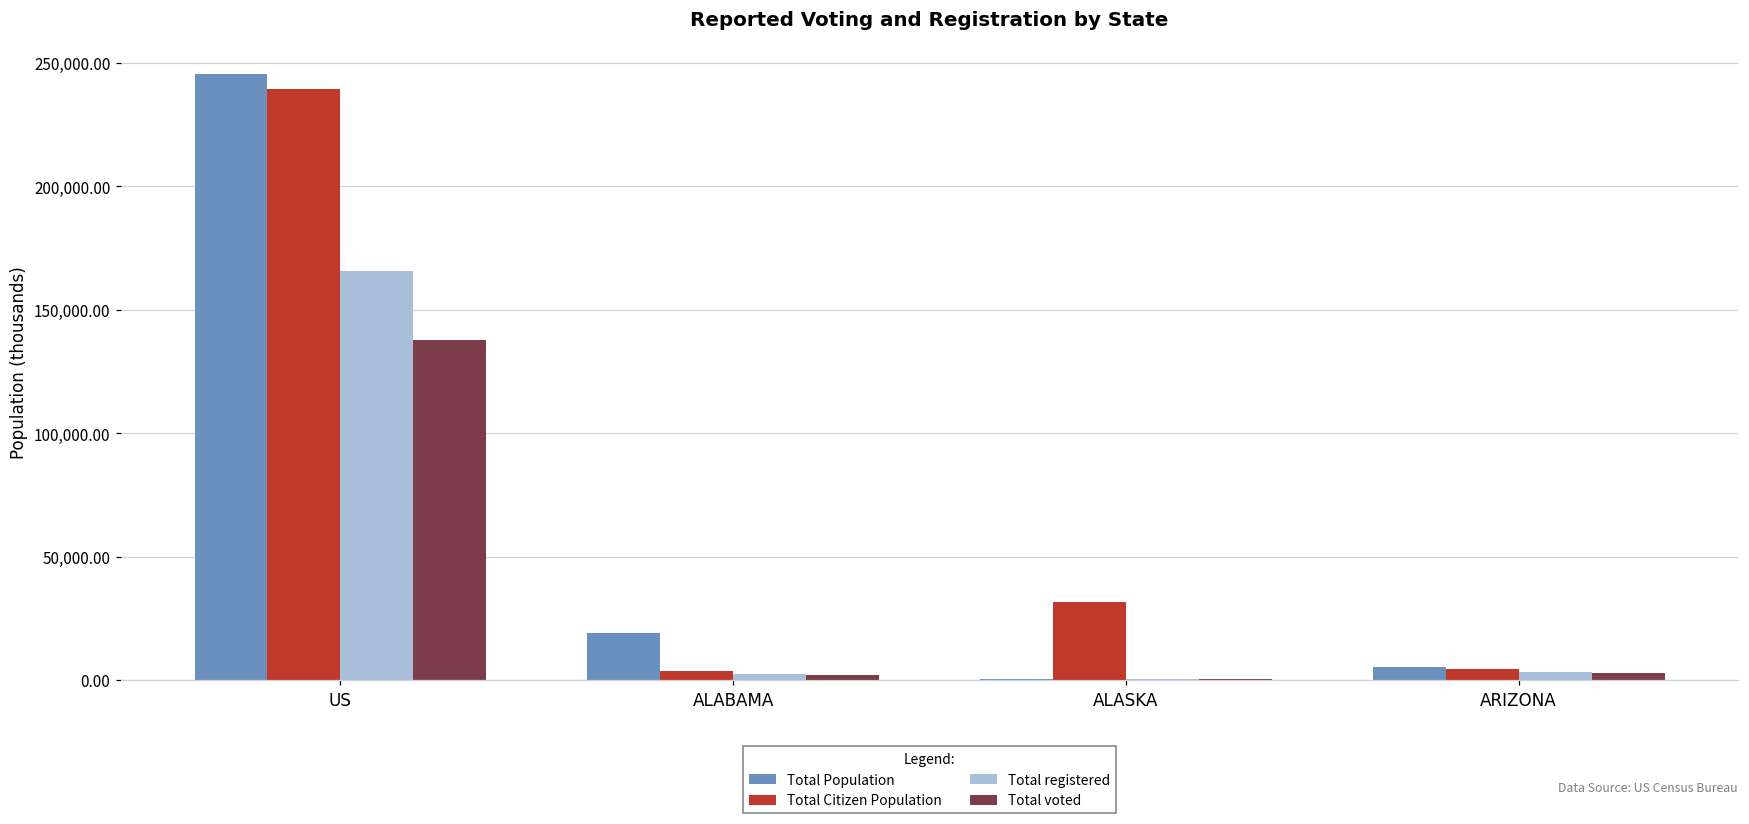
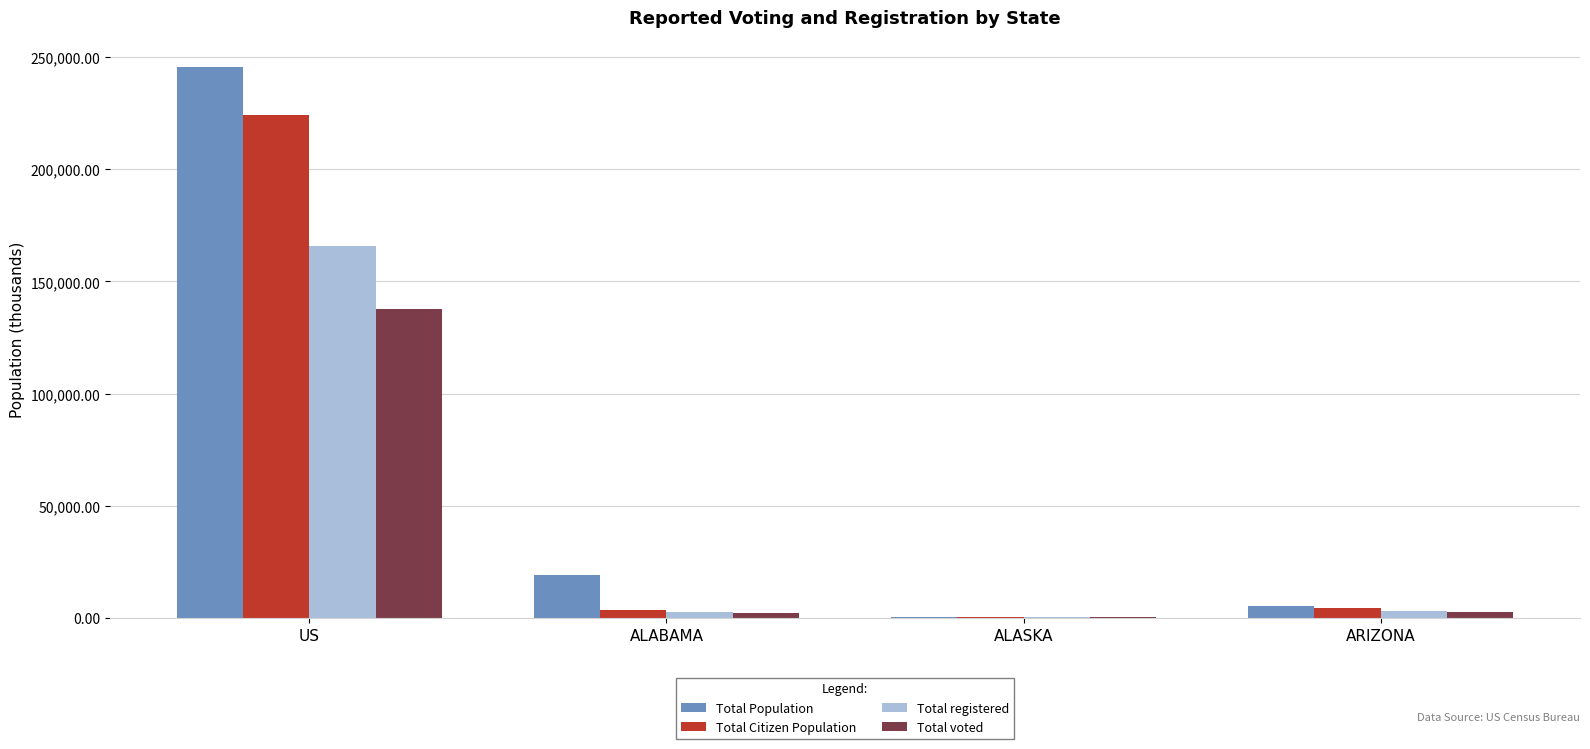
Total Citizen Population, US: 239,000 -> 224,000
Total Citizen Population, ALASKA: 32,000 -> 1,000
